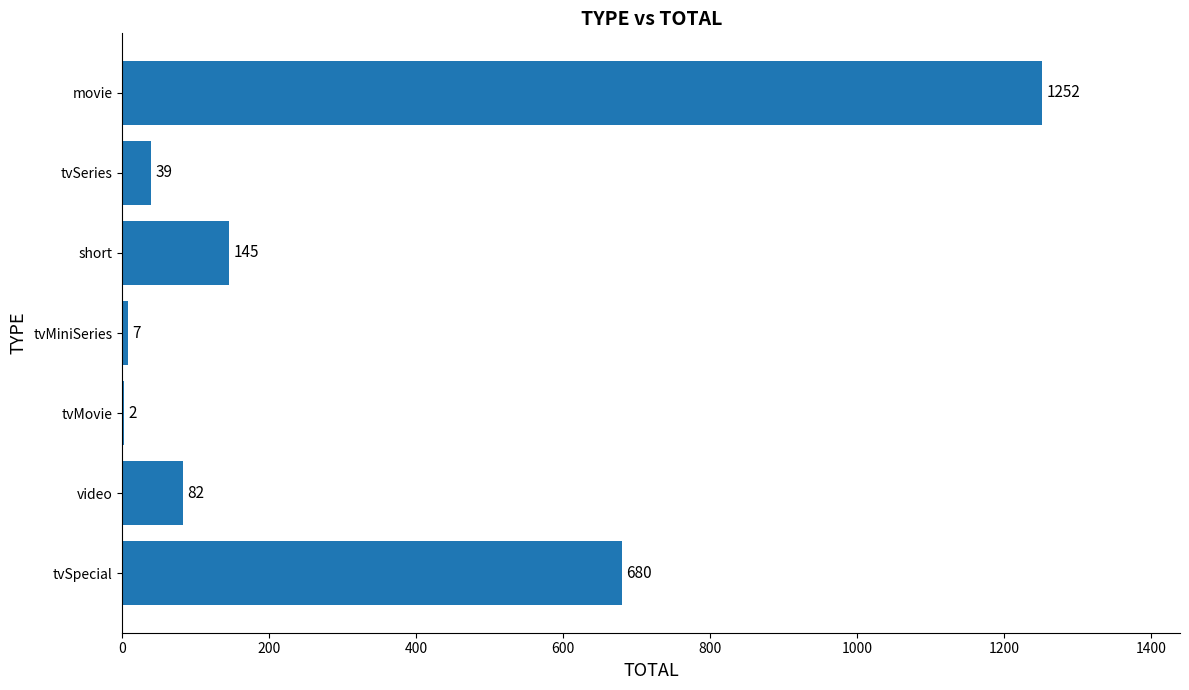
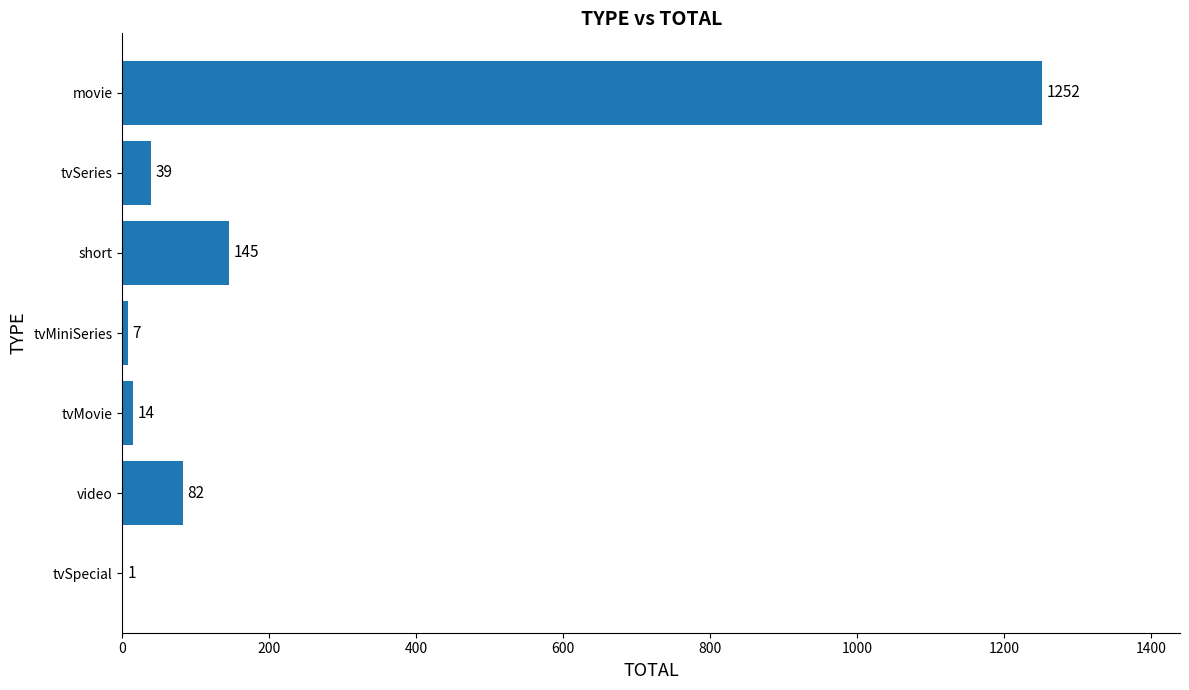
tvMovie: 2 -> 14
tvSpecial: 680 -> 1
